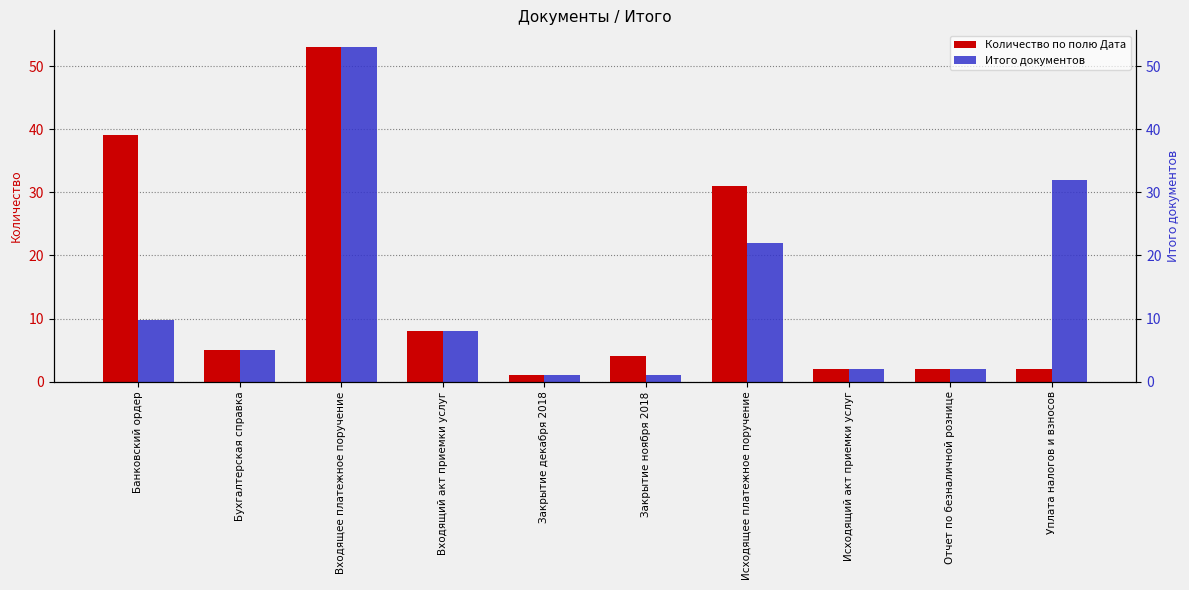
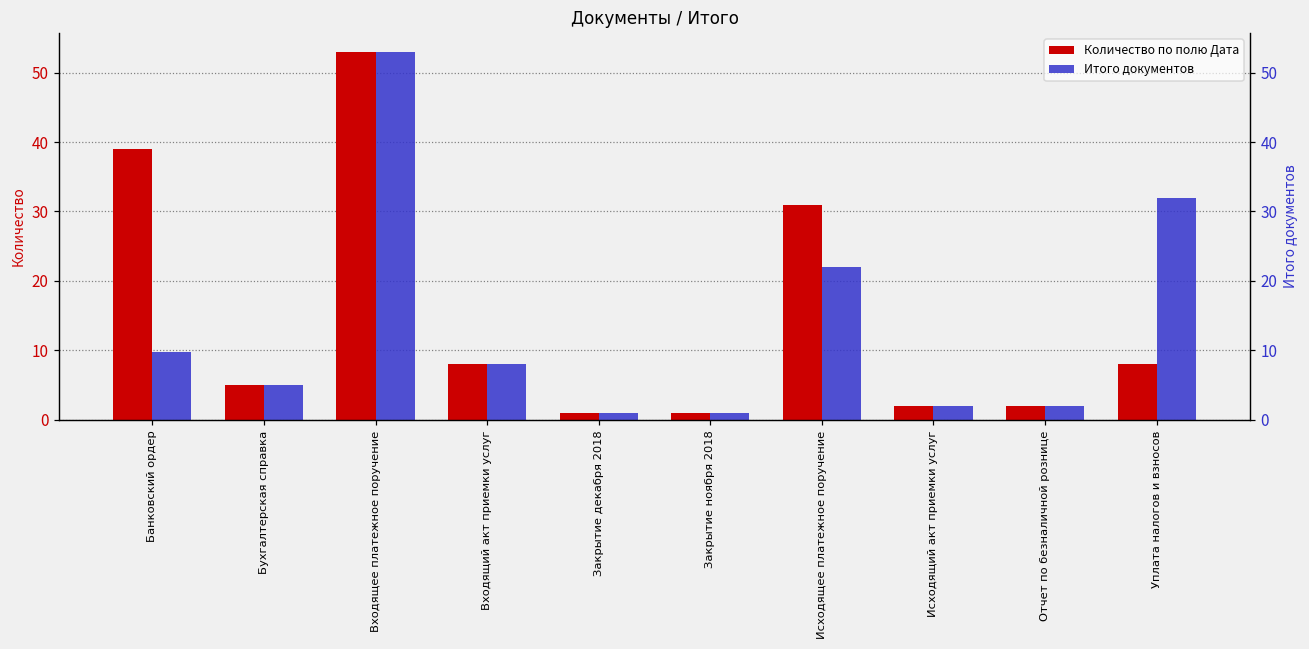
Количество по полю Дата, Закрытие ноября 2018: 4 -> 1
Количество по полю Дата, Уплата налогов и взносов: 2 -> 8
